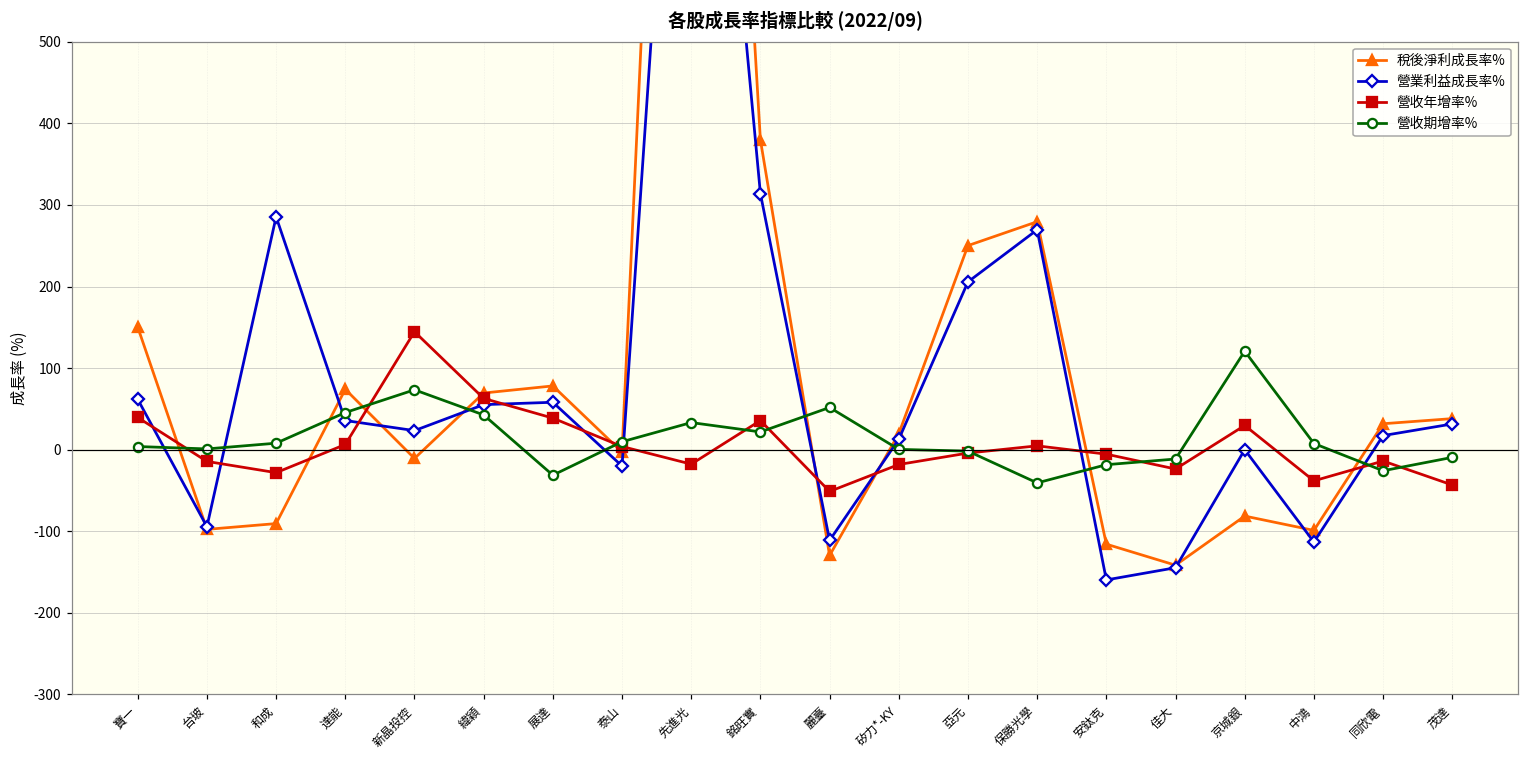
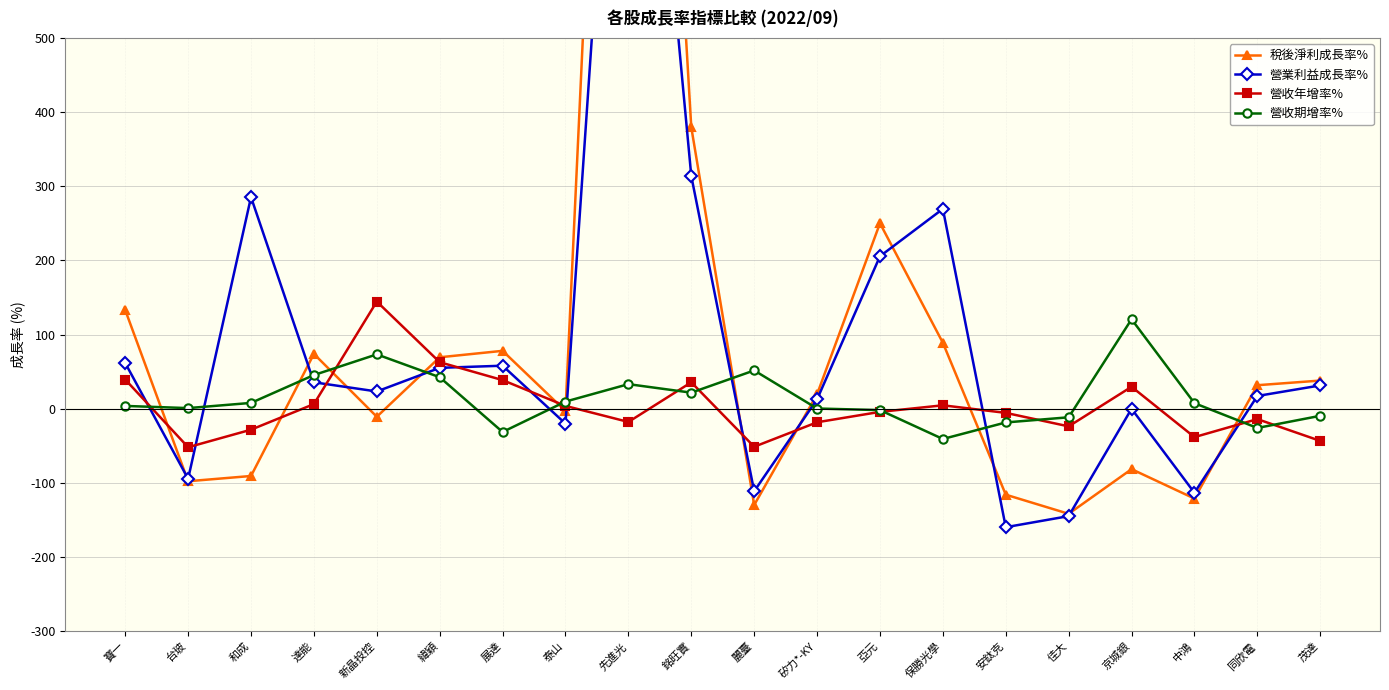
稅後淨利成長率%, 寶一: 150 -> 130
營收年增率%, 台玻: -10 -> -50
稅後淨利成長率%, 保勝光學: 280 -> 90
稅後淨利成長率%, 中鴻: -100 -> -120
